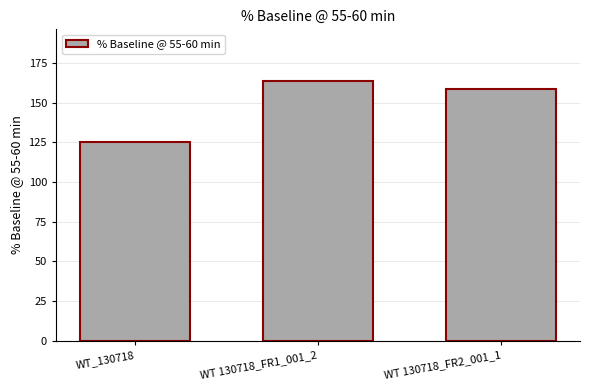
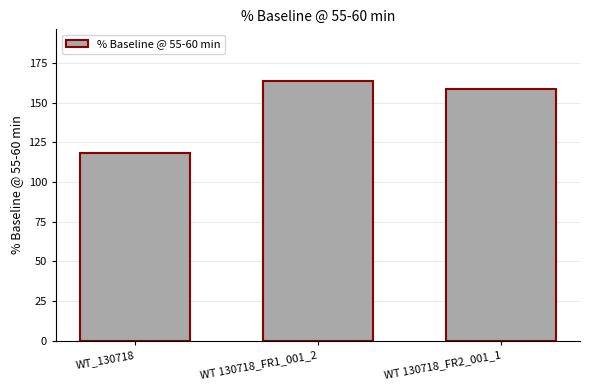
WT_130718: 125 -> 119
